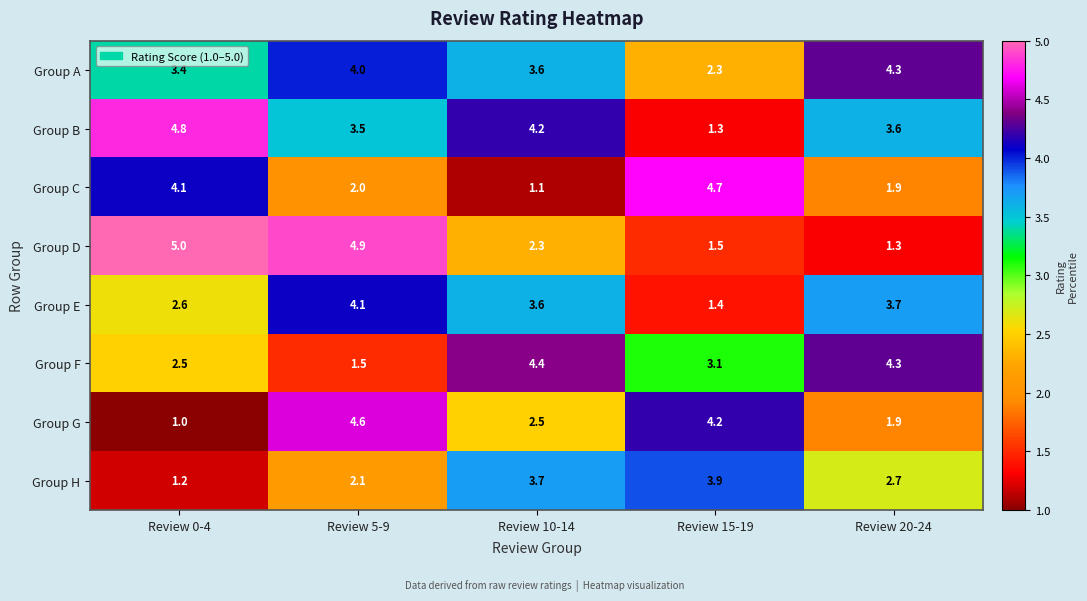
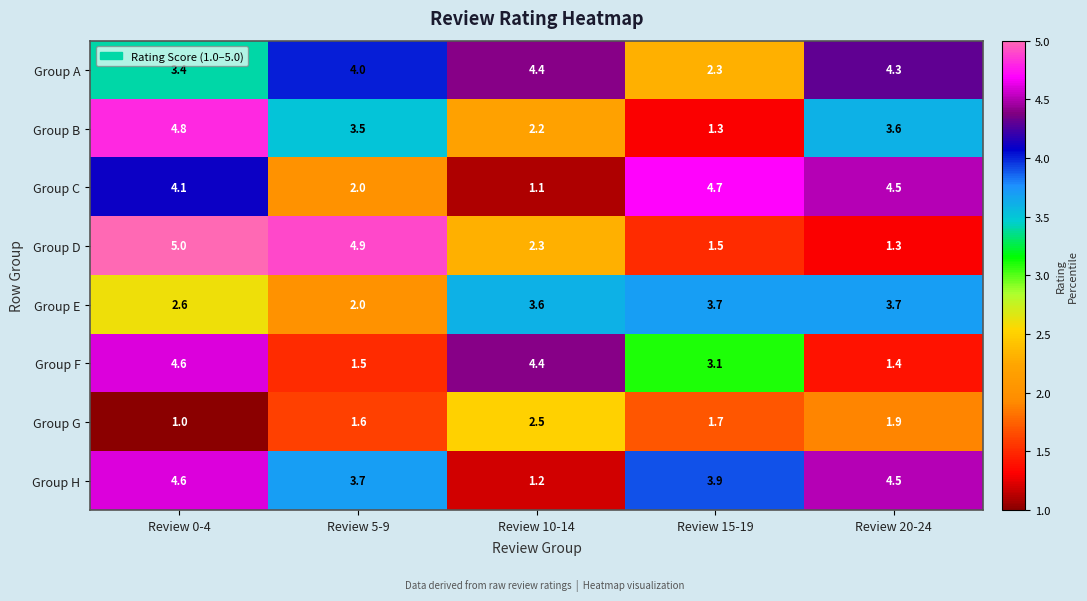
Group A, Review 10-14: 3.6 -> 4.4
Group B, Review 10-14: 4.2 -> 2.2
Group C, Review 20-24: 1.9 -> 4.5
Group E, Review 5-9: 4.1 -> 2.0
Group E, Review 15-19: 1.4 -> 3.7
Group F, Review 0-4: 2.5 -> 4.6
Group F, Review 20-24: 4.3 -> 1.4
Group G, Review 5-9: 4.6 -> 1.6
Group G, Review 15-19: 4.2 -> 1.7
Group H, Review 0-4: 1.2 -> 4.6
Group H, Review 5-9: 2.1 -> 3.7
Group H, Review 10-14: 3.7 -> 1.2
Group H, Review 20-24: 2.7 -> 4.5
